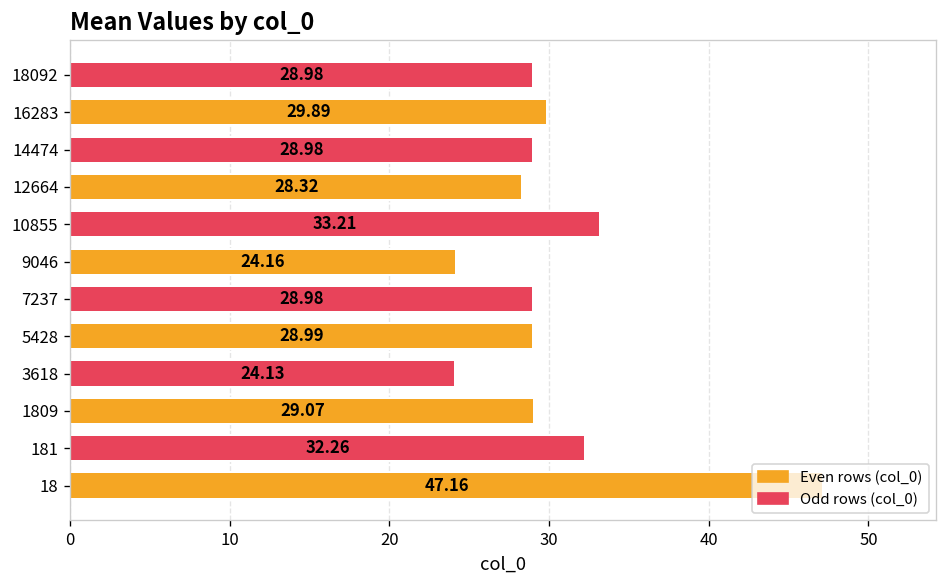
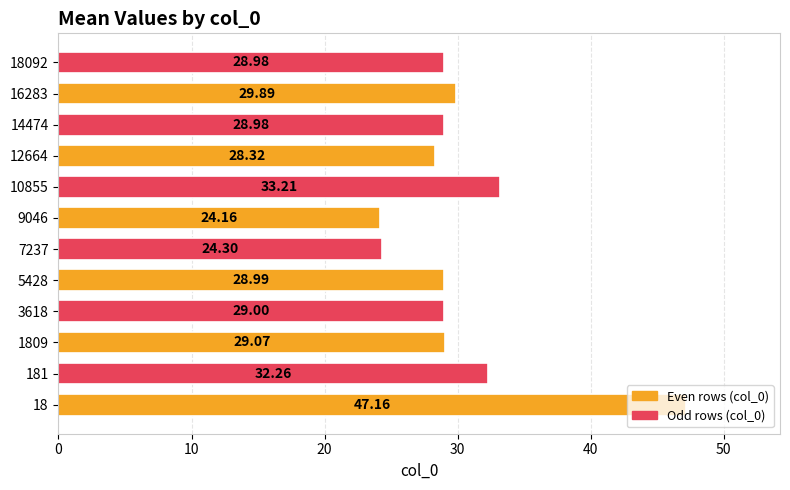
7237: 28.98 -> 24.30
3618: 24.13 -> 29.00
